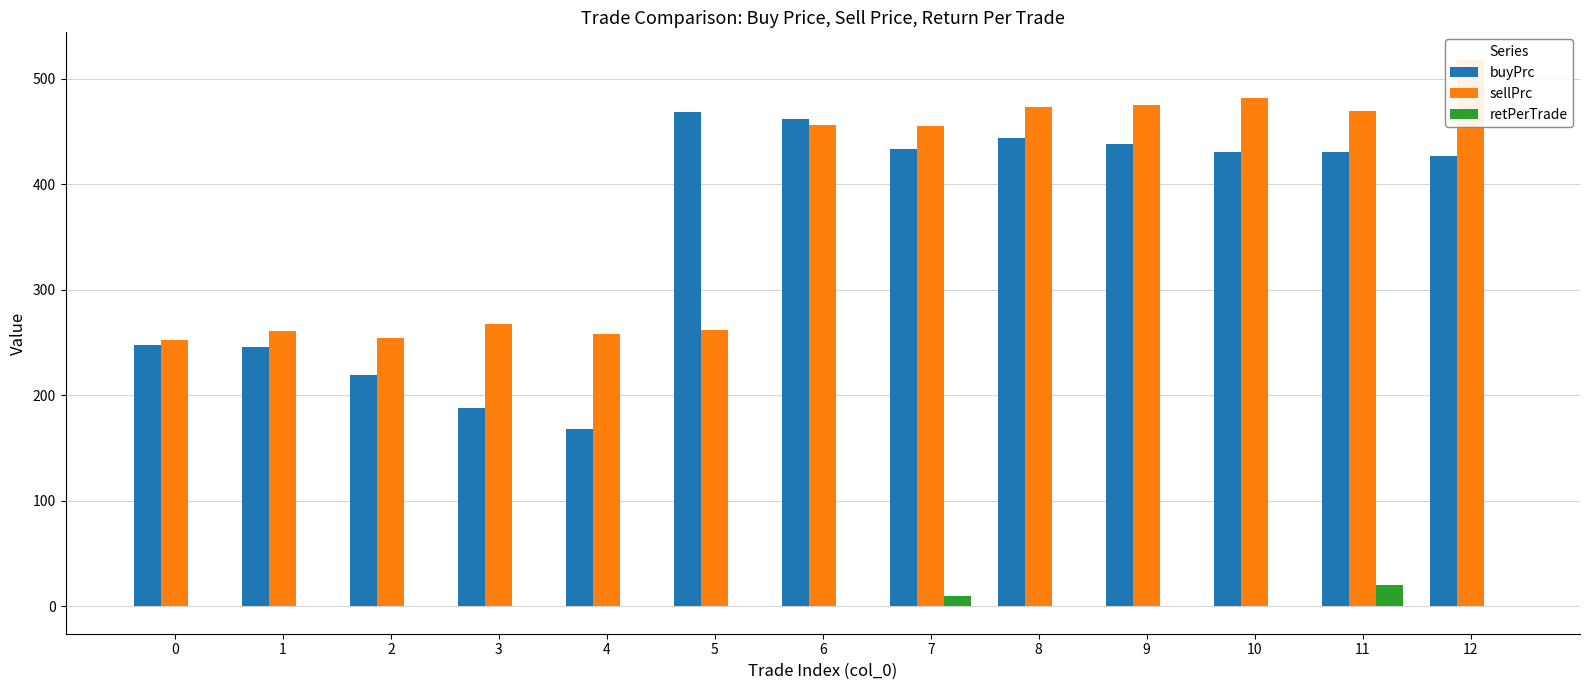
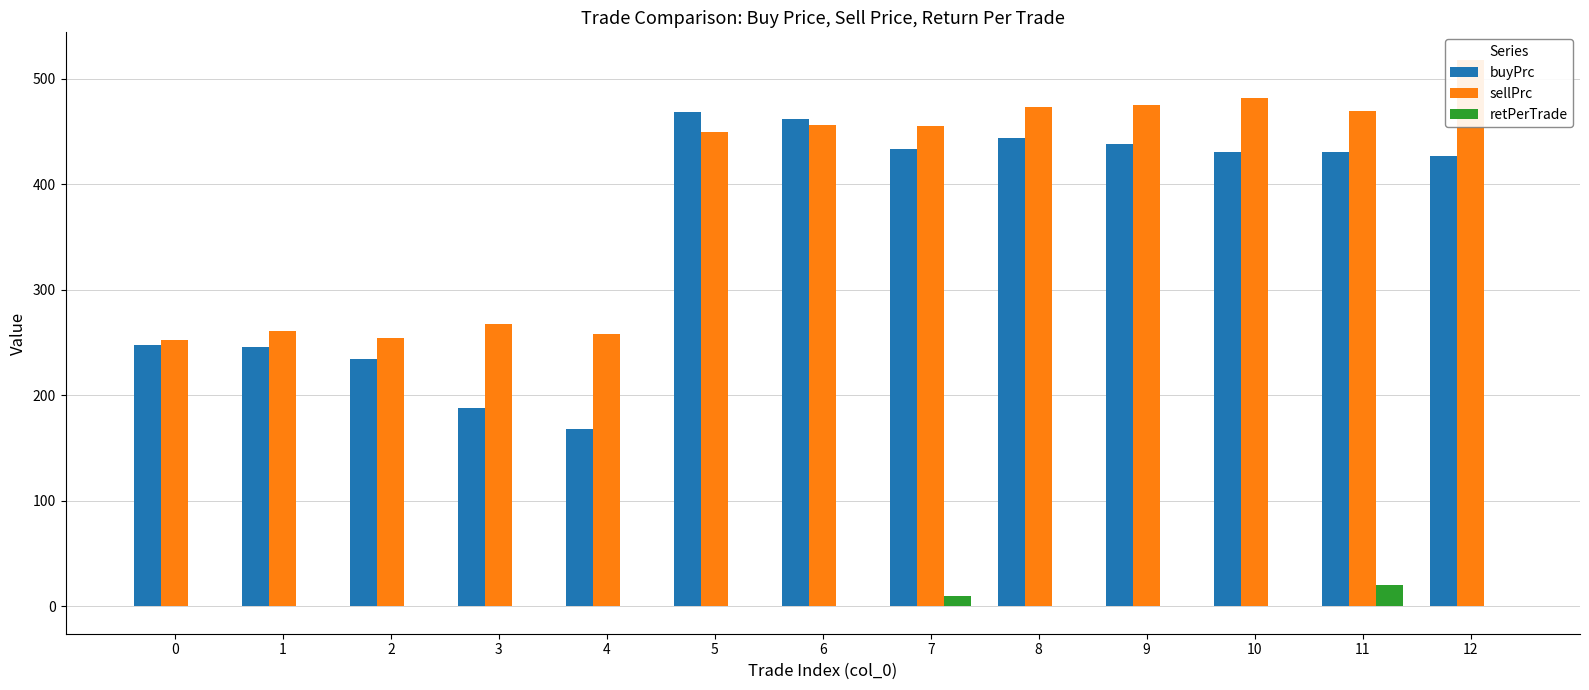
buyPrc, 2: 219 -> 235
sellPrc, 5: 262 -> 450
